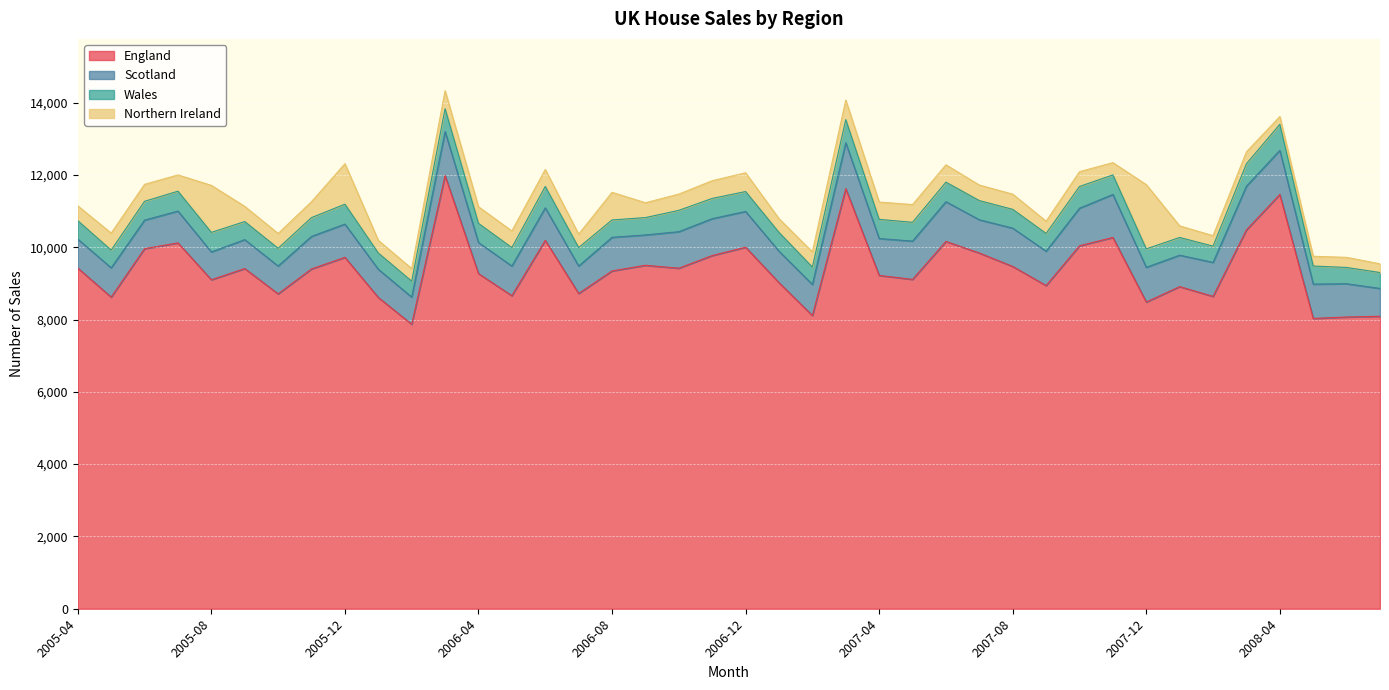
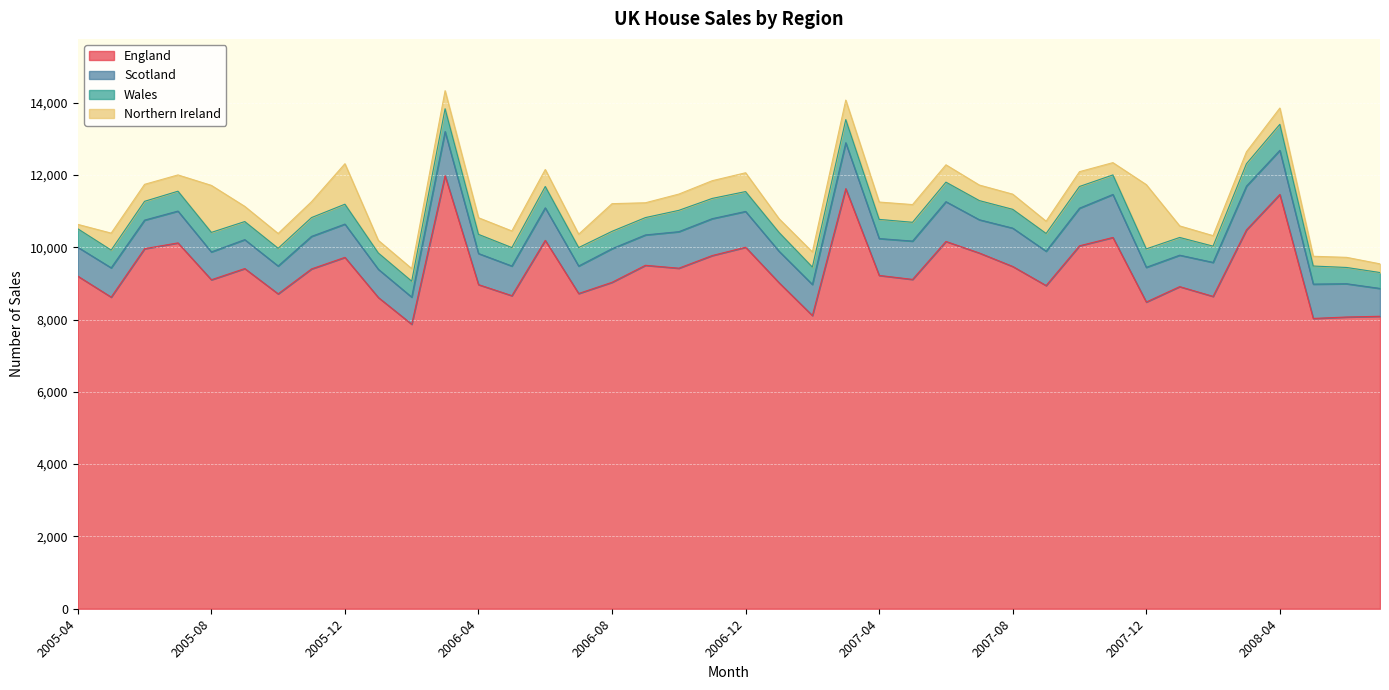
England, 2005-04: 9,400 -> 9,200
Northern Ireland, 2005-04: 400 -> 100
England, 2006-04: 9,300 -> 9,000
England, 2006-08: 9,300 -> 9,000
Northern Ireland, 2008-04: 200 -> 500
